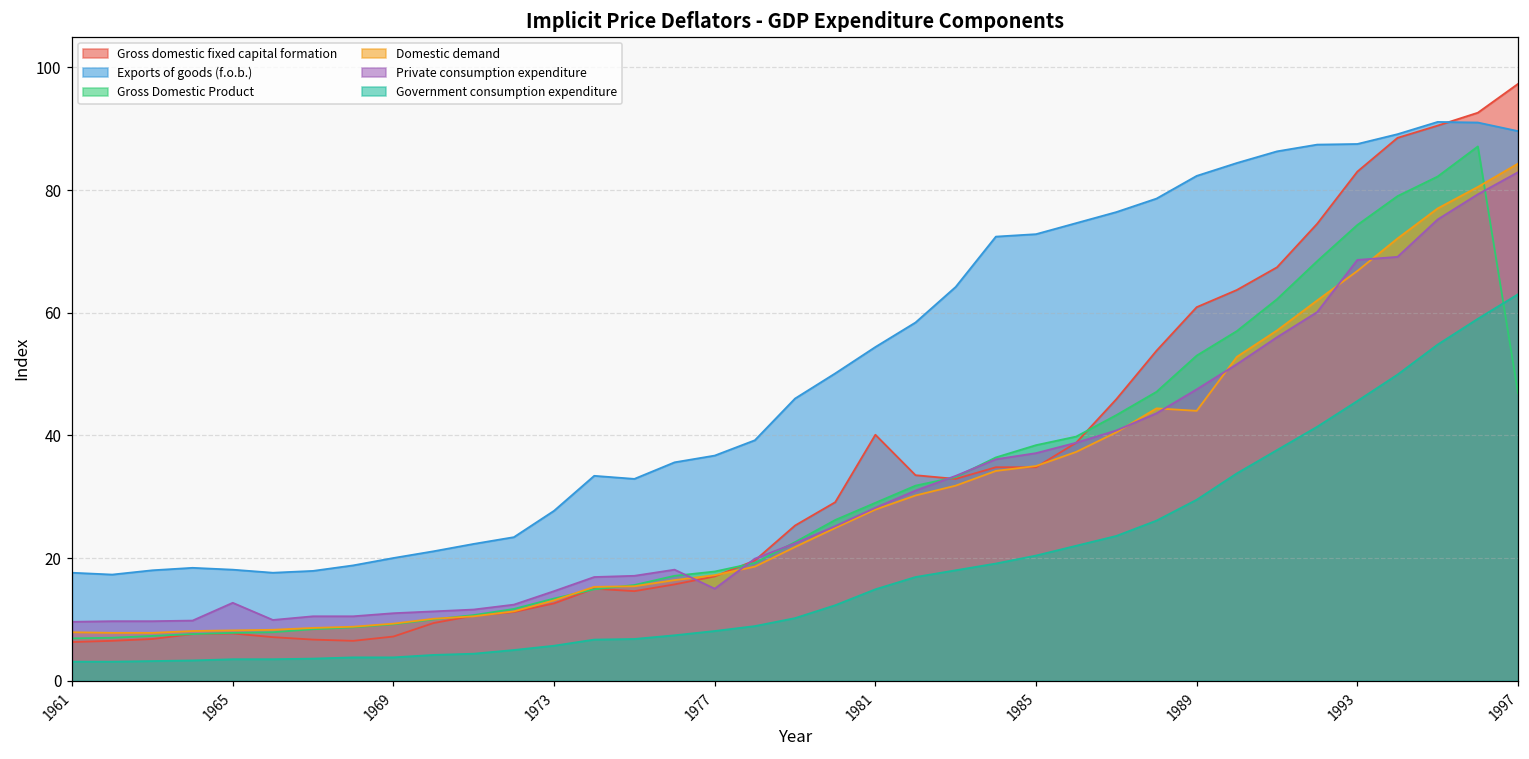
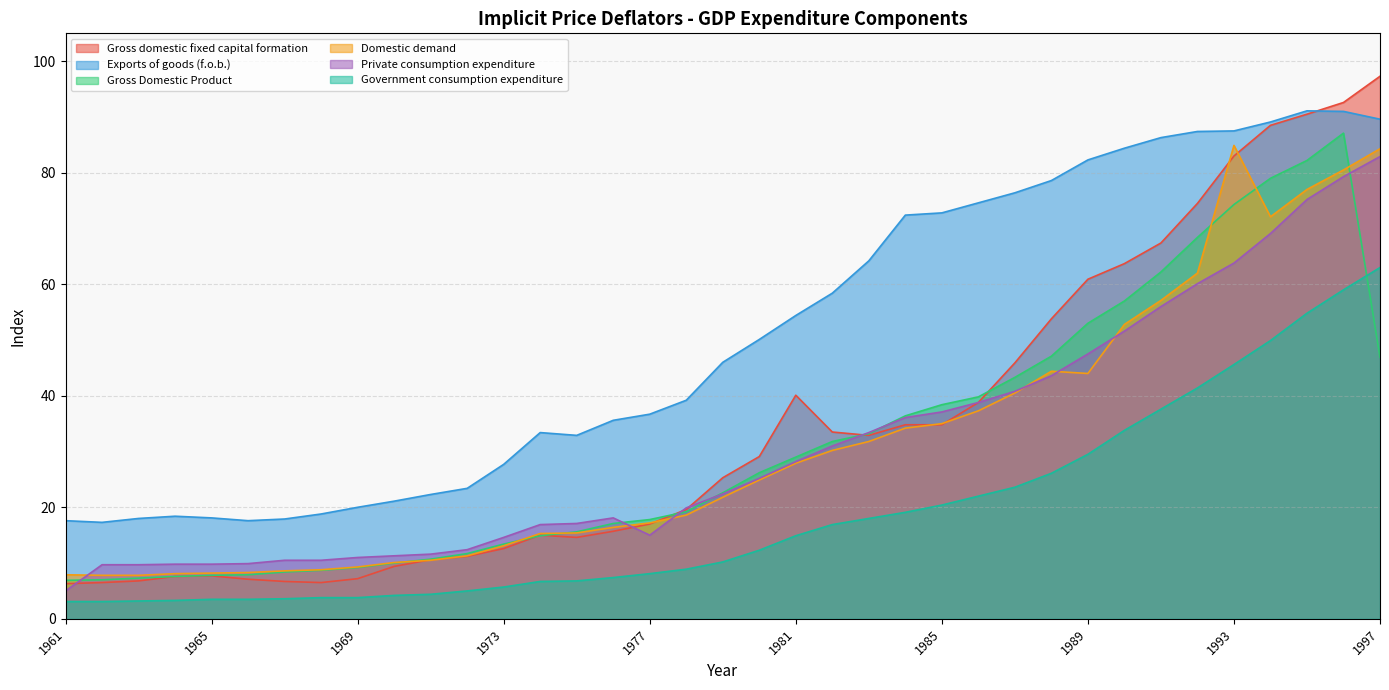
Private consumption expenditure, 1961: 10 -> 5
Private consumption expenditure, 1965: 13 -> 10
Domestic demand, 1993: 67 -> 85
Private consumption expenditure, 1993: 69 -> 64
